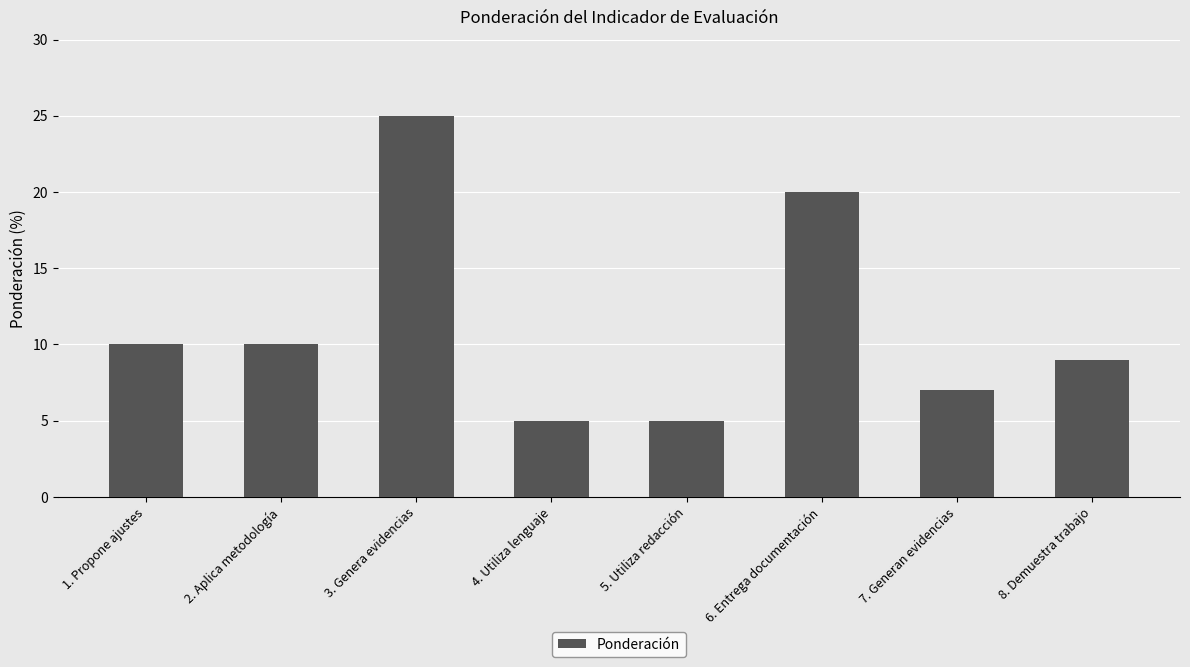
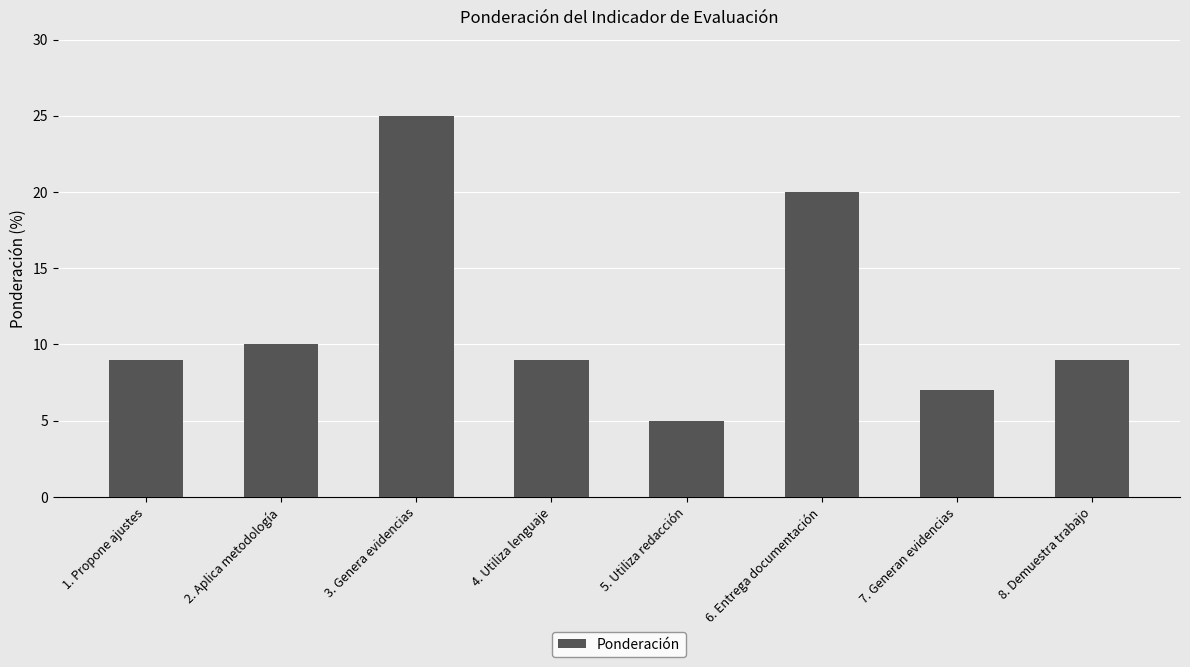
1. Propone ajustes: 10 -> 9
4. Utiliza lenguaje: 5 -> 9
